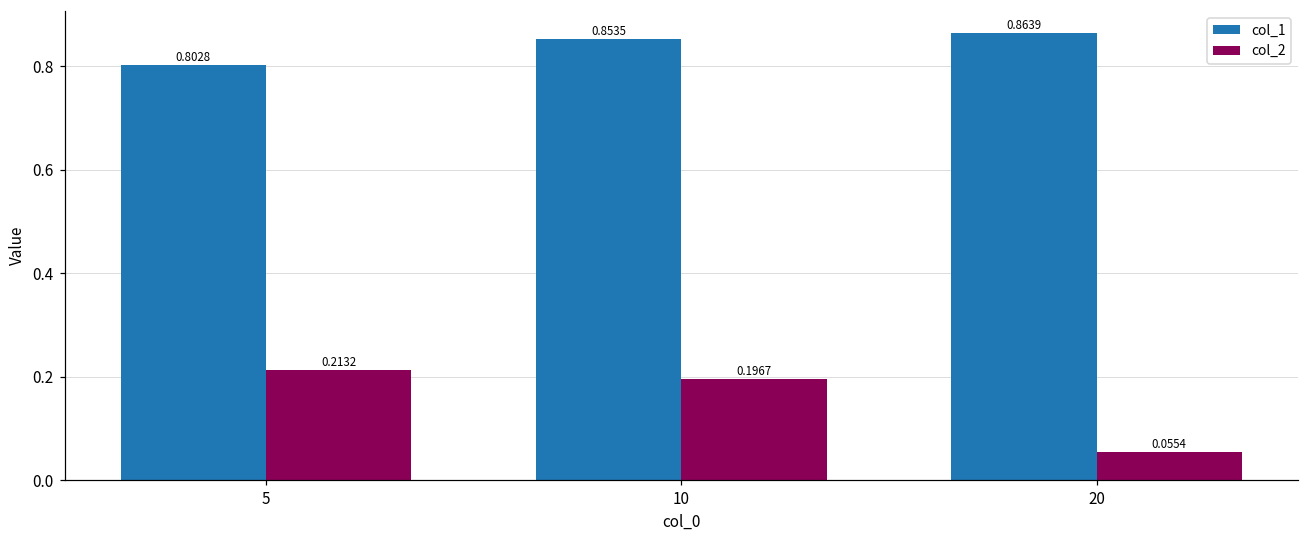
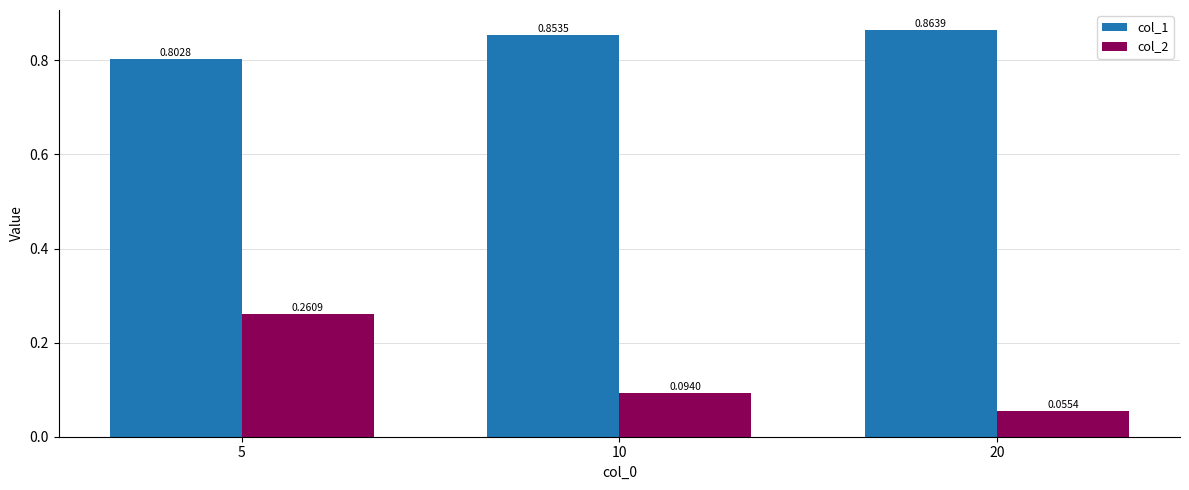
col_2, 5: 0.2132 -> 0.2609
col_2, 10: 0.1967 -> 0.0940
